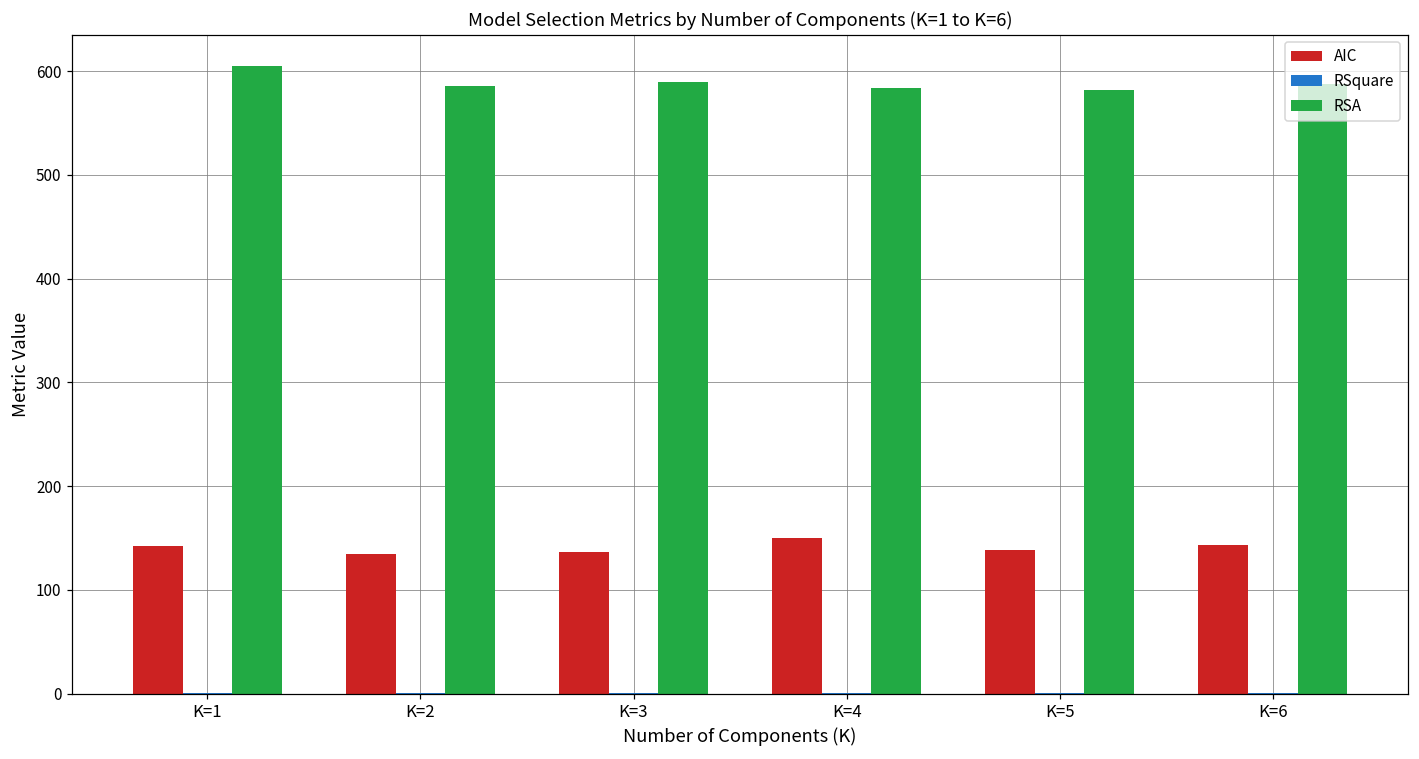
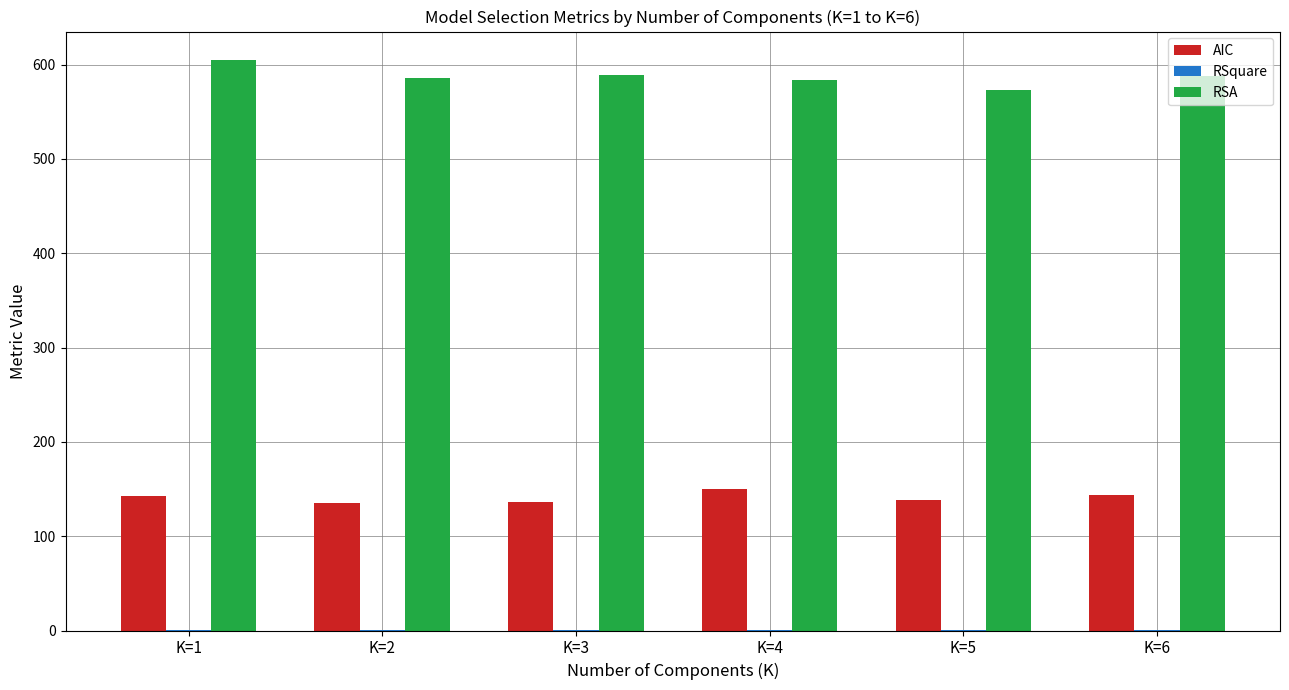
RSA, K=5: 580 -> 570
